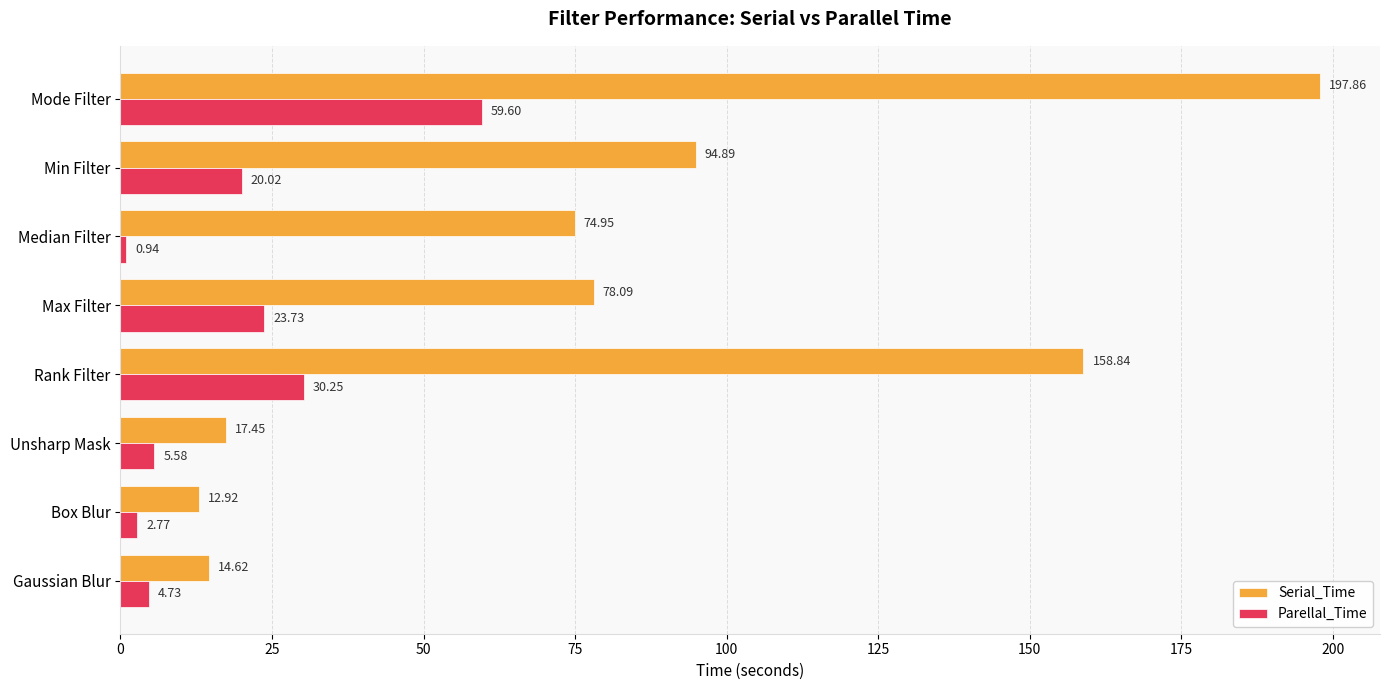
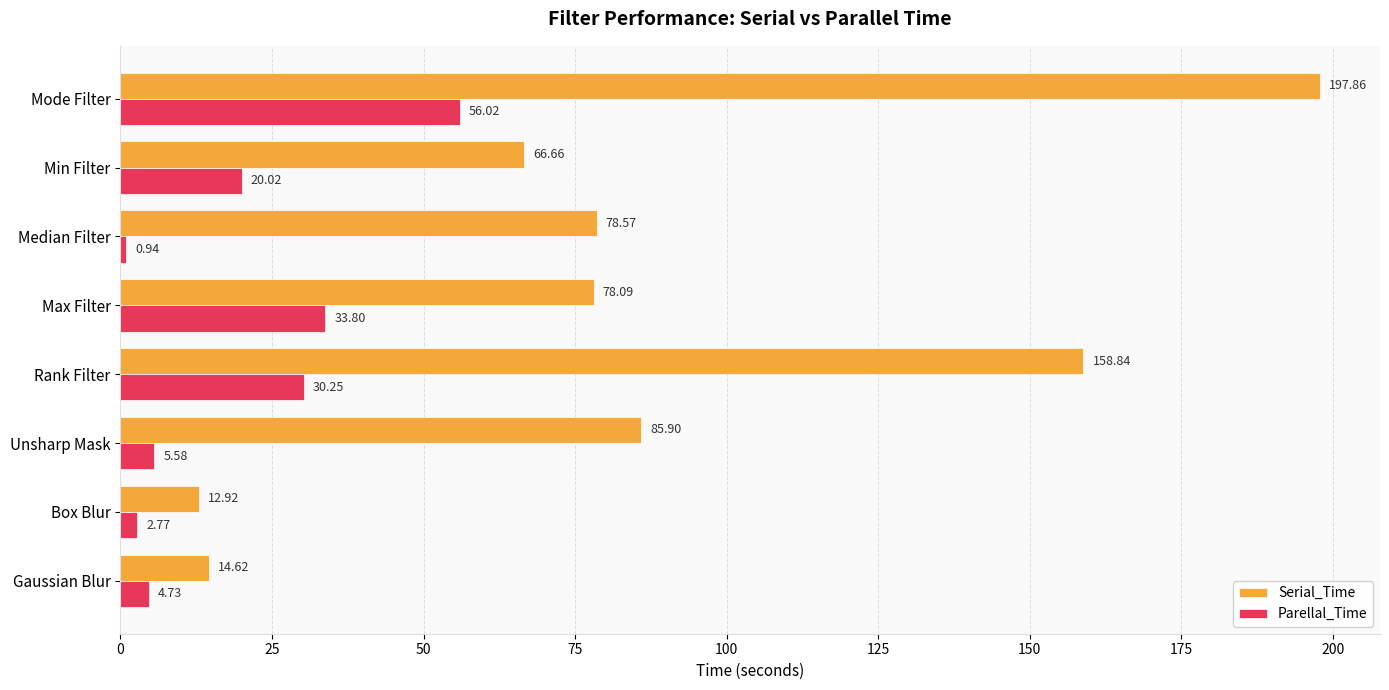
Parellal_Time, Mode Filter: 59.60 -> 56.02
Serial_Time, Min Filter: 94.89 -> 66.66
Serial_Time, Median Filter: 74.95 -> 78.57
Parellal_Time, Max Filter: 23.73 -> 33.80
Serial_Time, Unsharp Mask: 17.45 -> 85.90
